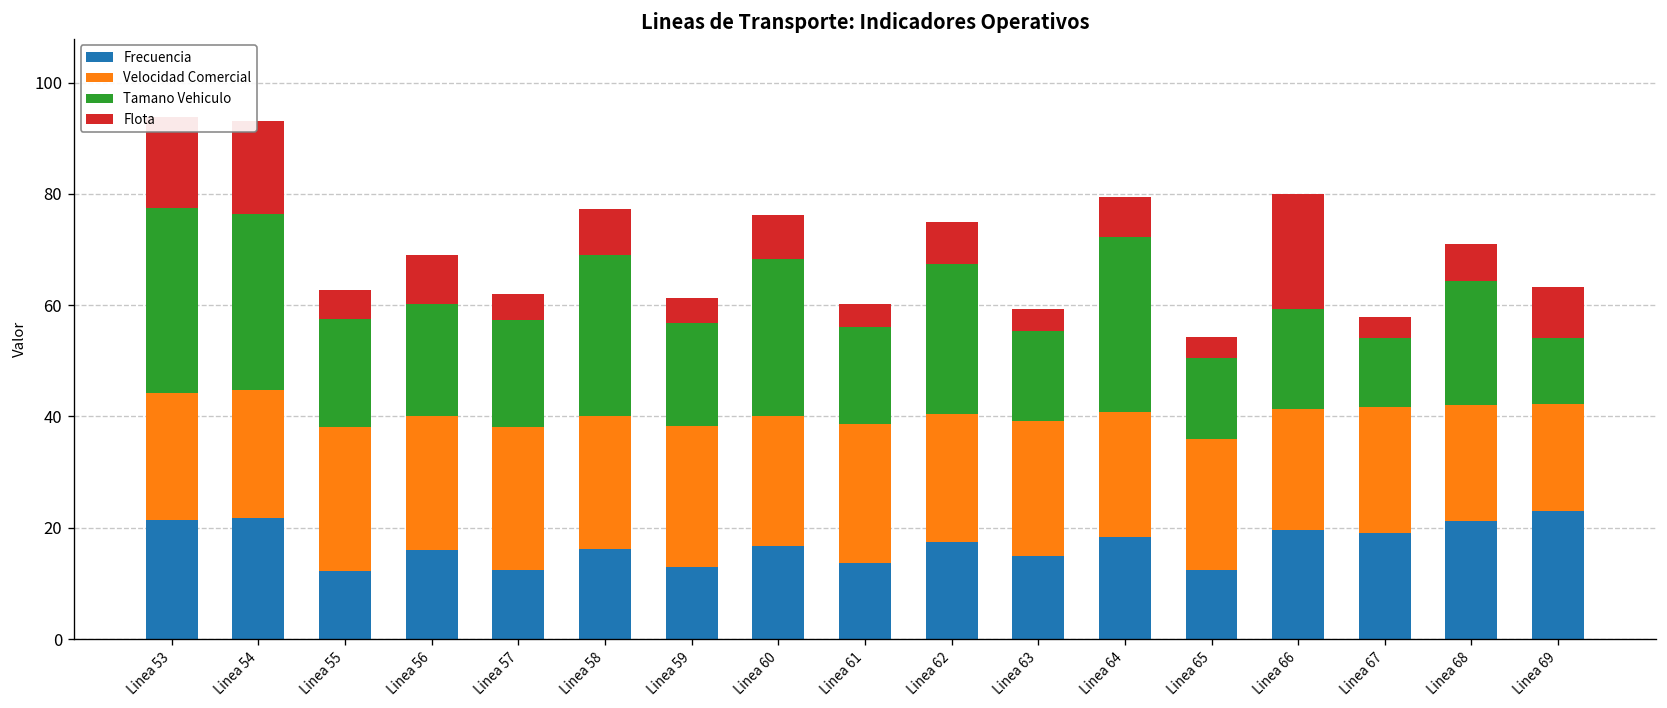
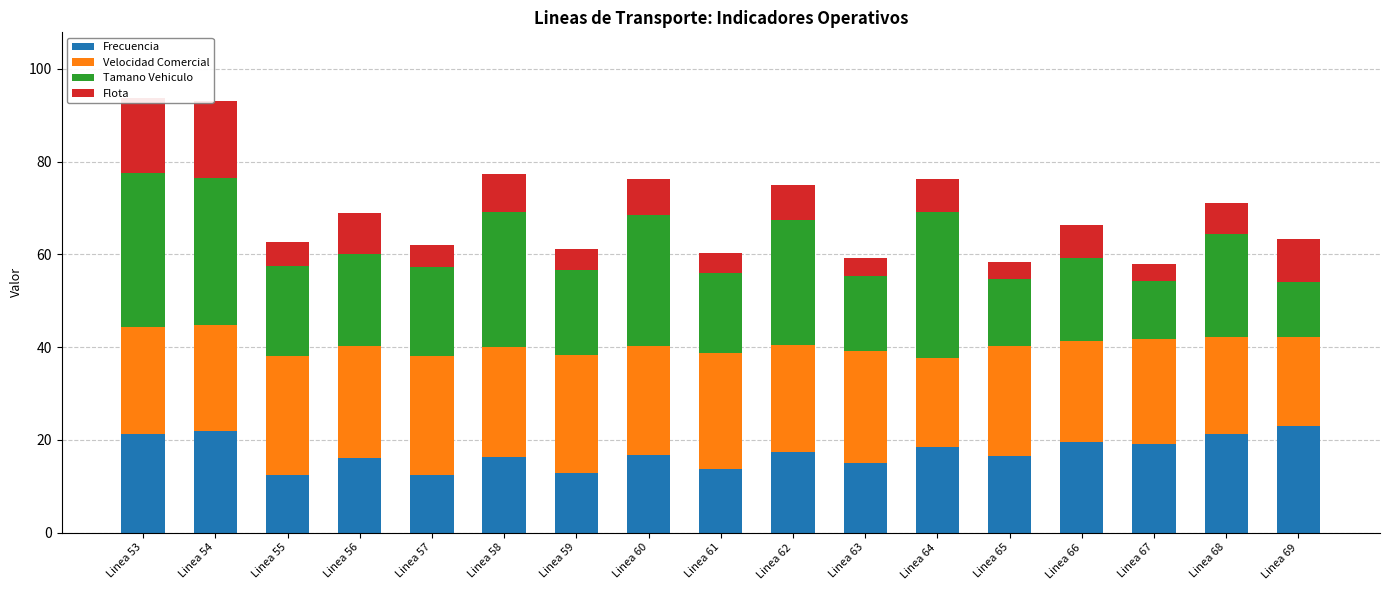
Velocidad Comercial, Linea 64: 22 -> 19
Frecuencia, Linea 65: 12 -> 17
Flota, Linea 66: 21 -> 7
